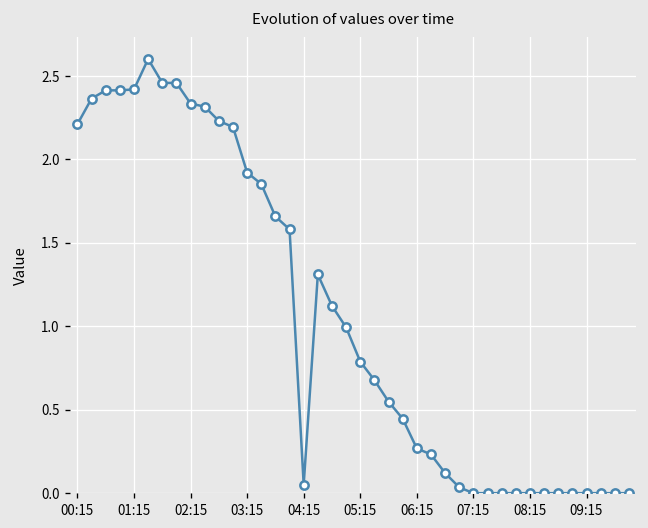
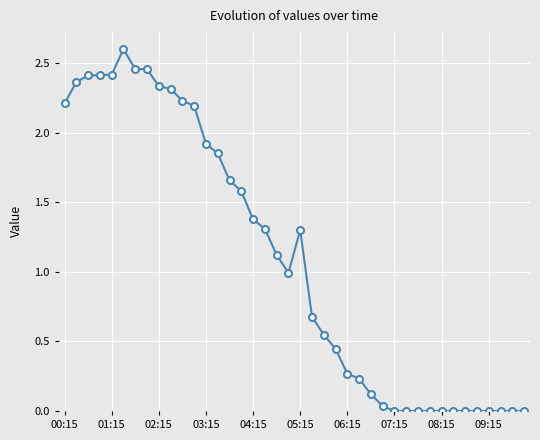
04:15: 0.05 -> 1.38
05:15: 0.79 -> 1.30
